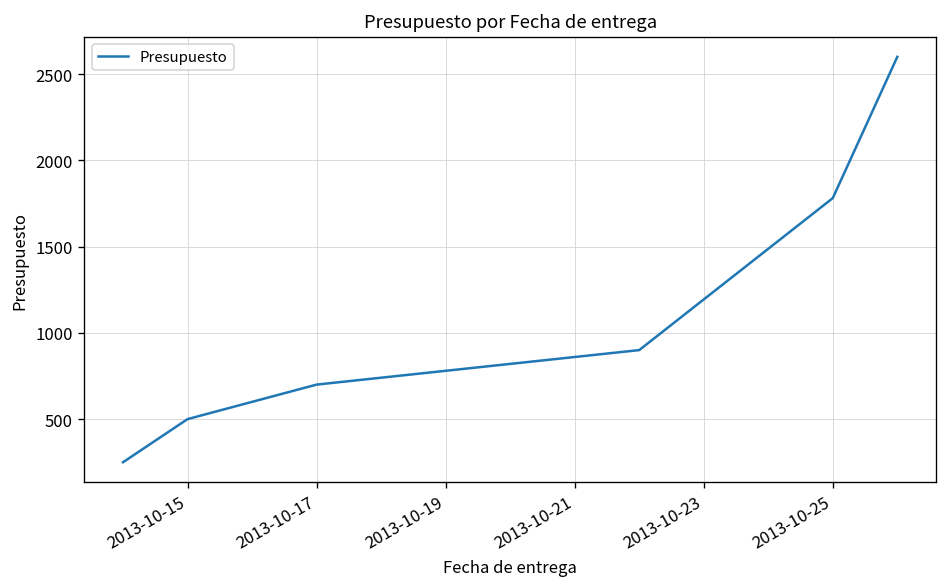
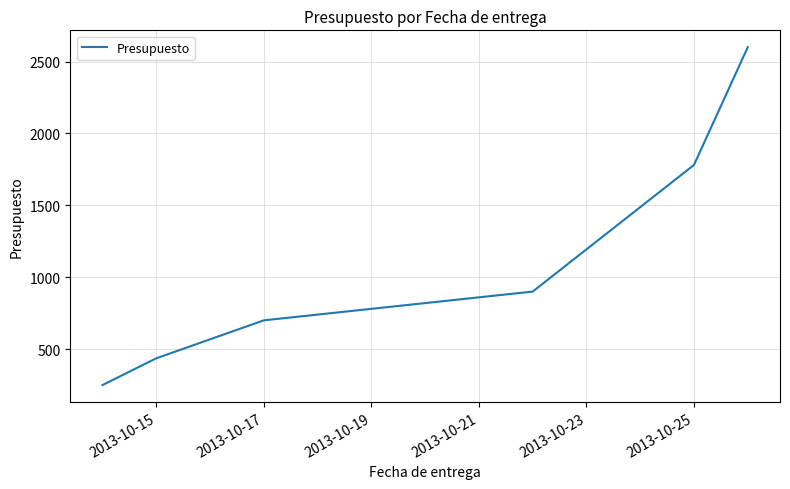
2013-10-15: 500 -> 440
